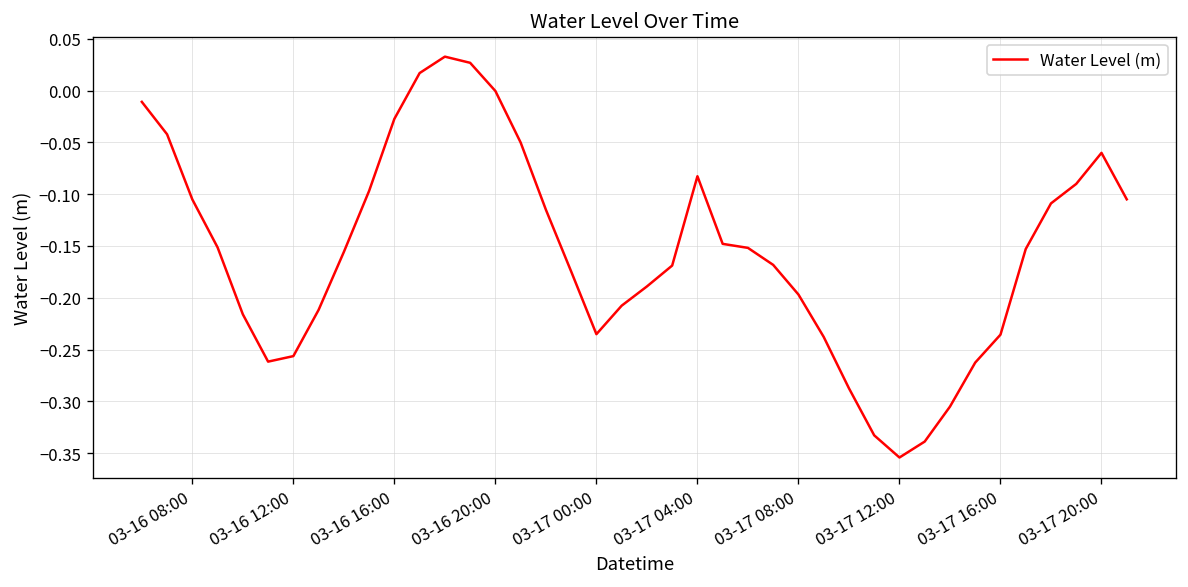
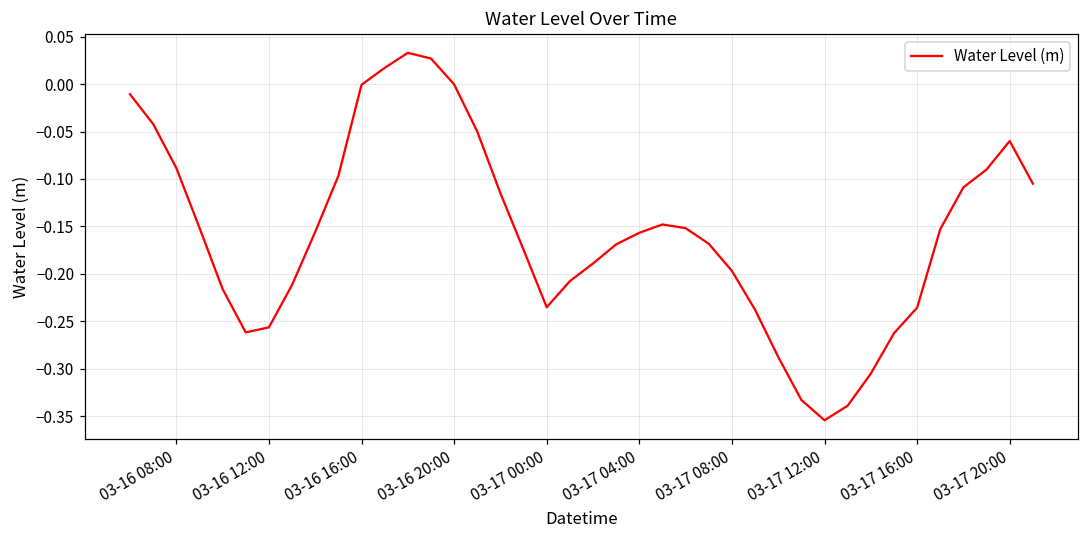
03-16 08:00: -0.11 -> -0.09
03-16 16:00: -0.03 -> 0.00
03-17 04:00: -0.08 -> -0.16
